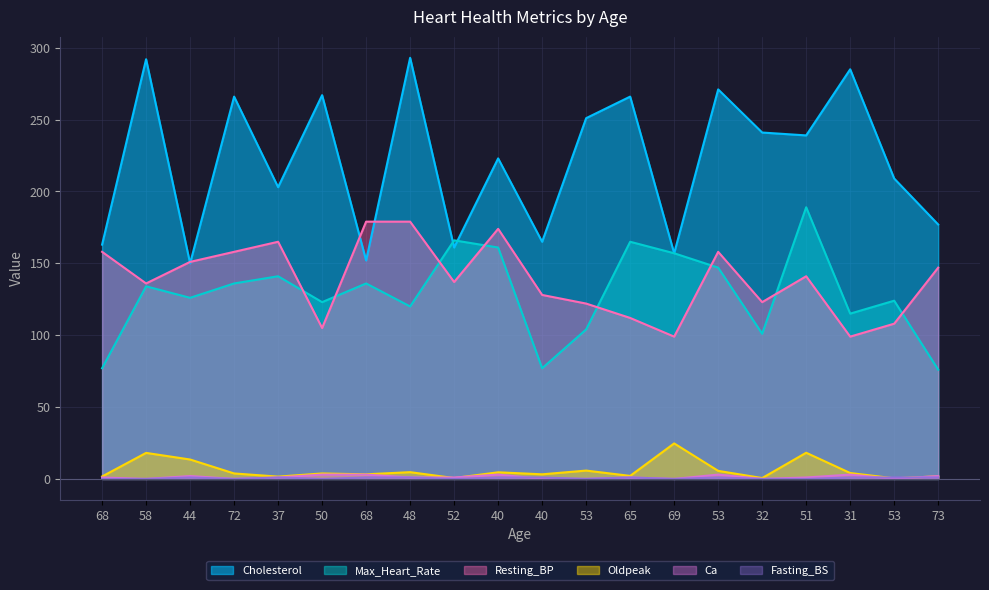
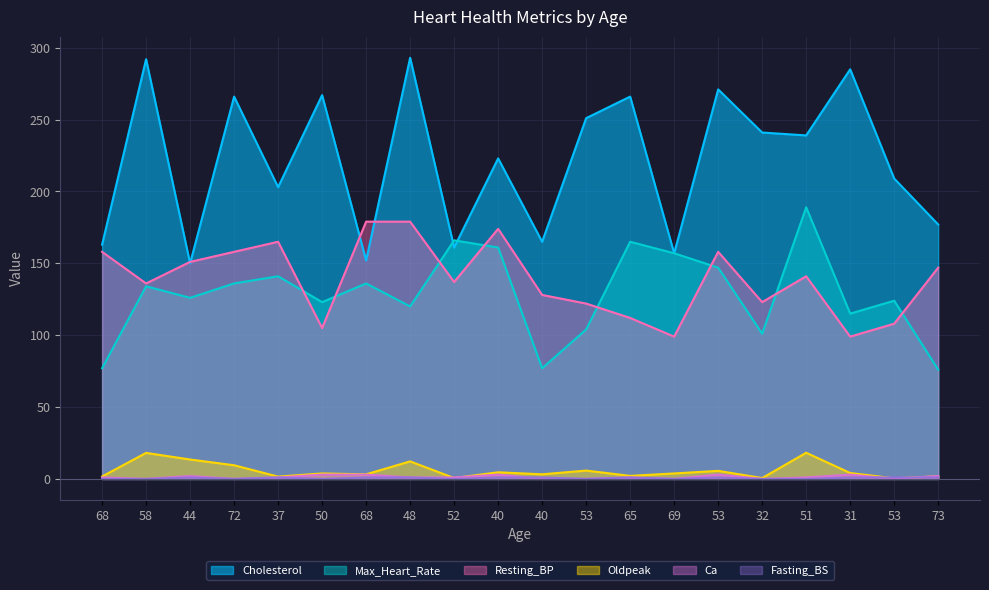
Oldpeak, 72: 4 -> 10
Oldpeak, 48: 5 -> 12
Oldpeak, 69: 25 -> 4
